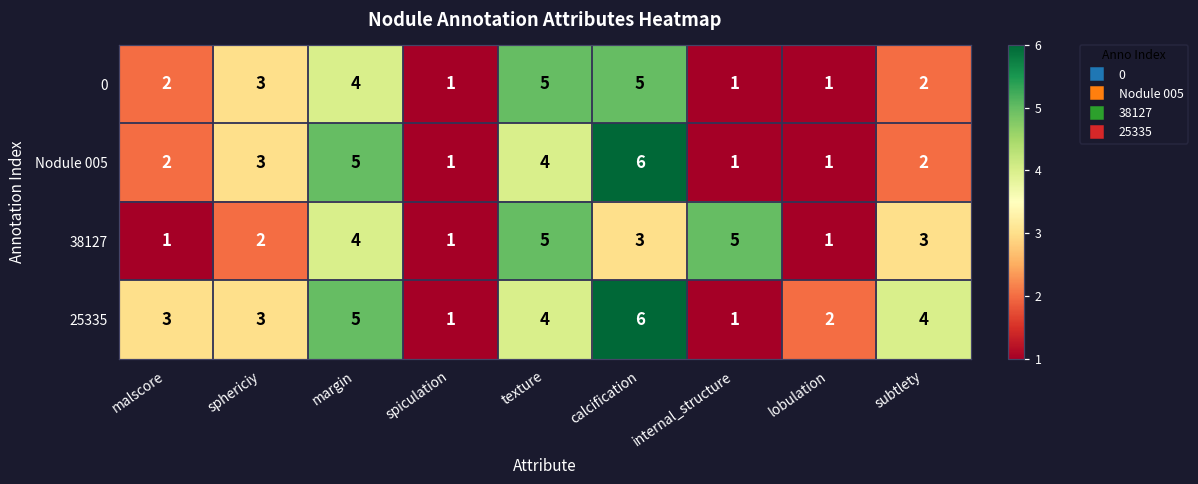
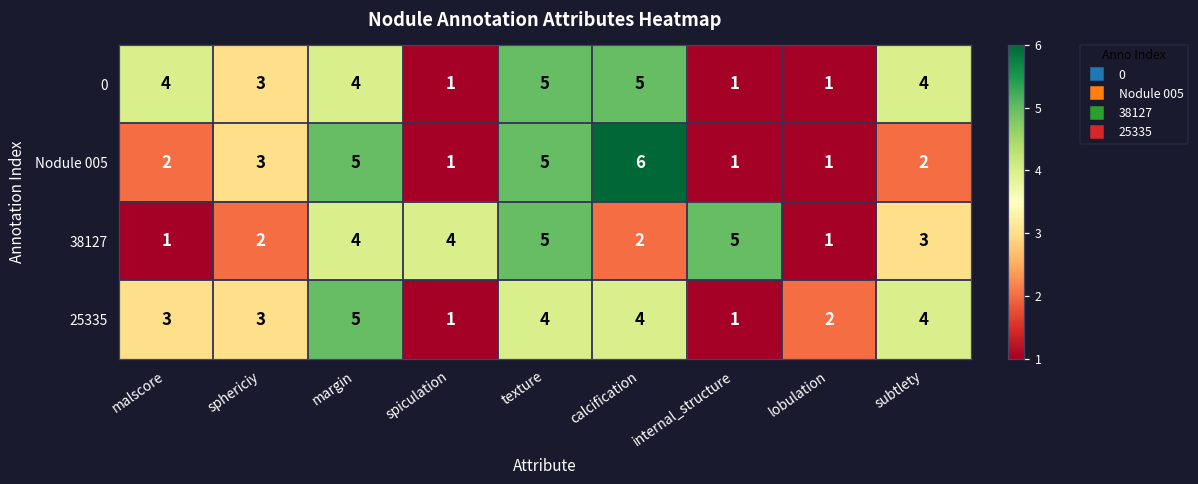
0, malscore: 2 -> 4
0, subtlety: 2 -> 4
Nodule 005, texture: 4 -> 5
38127, spiculation: 1 -> 4
38127, calcification: 3 -> 2
25335, calcification: 6 -> 4
